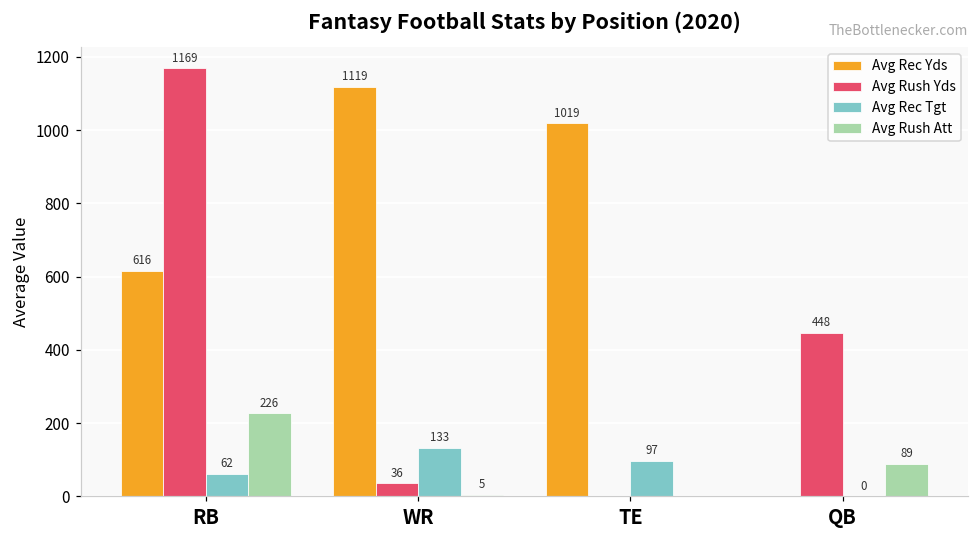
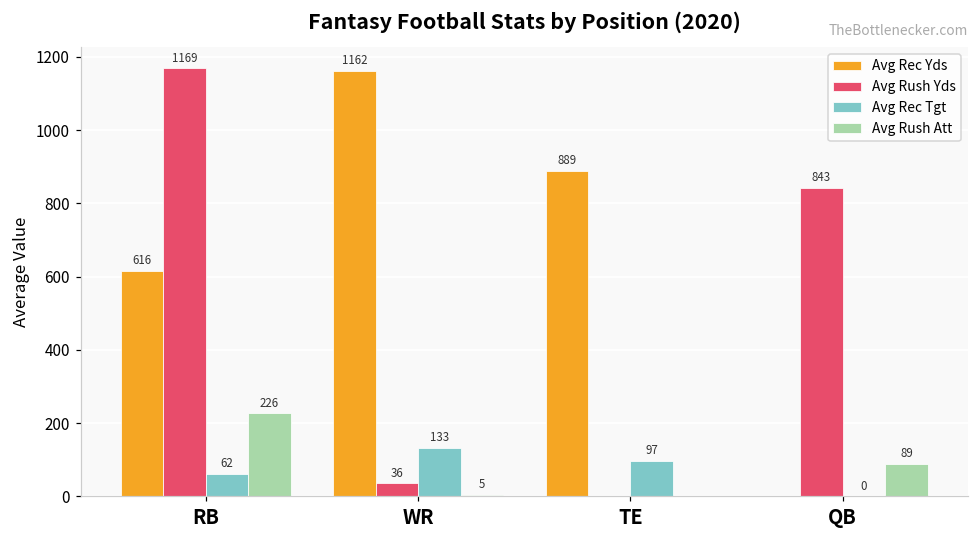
Avg Rec Yds, WR: 1119 -> 1162
Avg Rec Yds, TE: 1019 -> 889
Avg Rush Yds, QB: 448 -> 843
